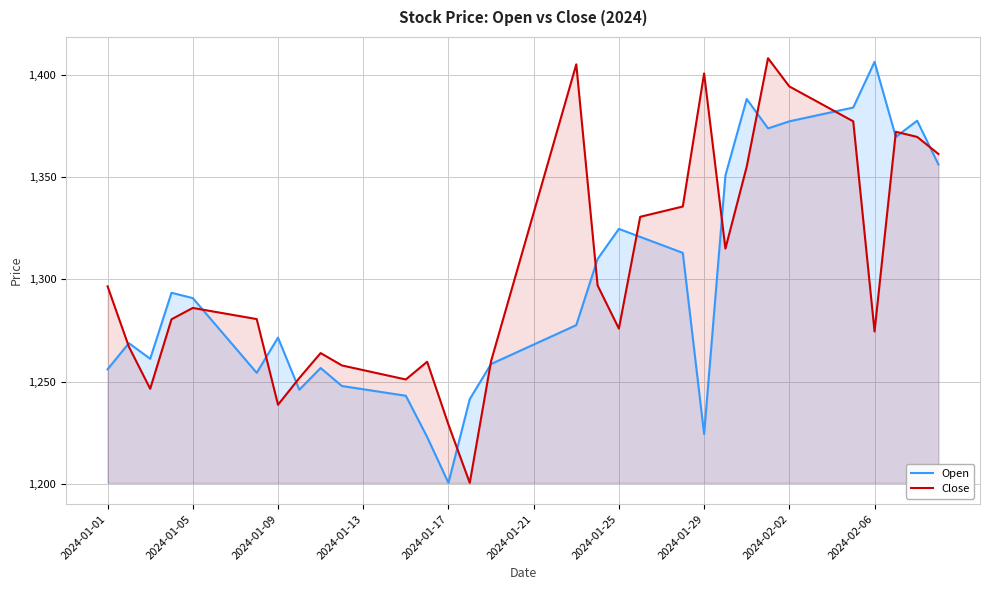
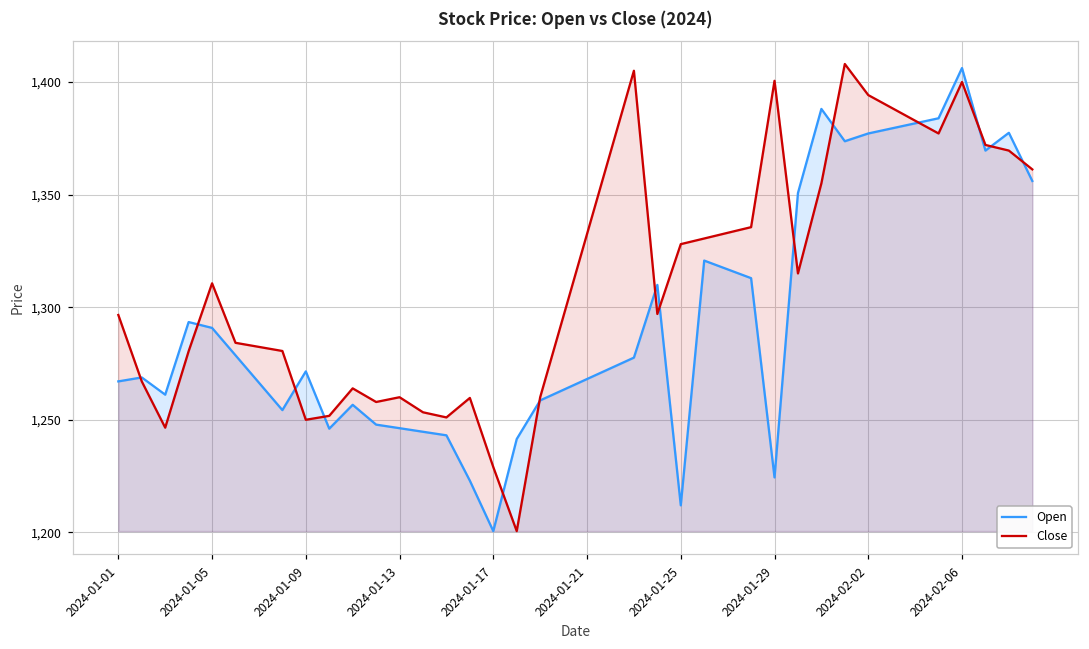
Open, 2024-01-01: 1,256 -> 1,267
Close, 2024-01-05: 1,286 -> 1,311
Close, 2024-01-09: 1,239 -> 1,250
Close, 2024-01-13: 1,256 -> 1,260
Open, 2024-01-25: 1,325 -> 1,212
Close, 2024-01-25: 1,276 -> 1,328
Close, 2024-02-06: 1,275 -> 1,400
